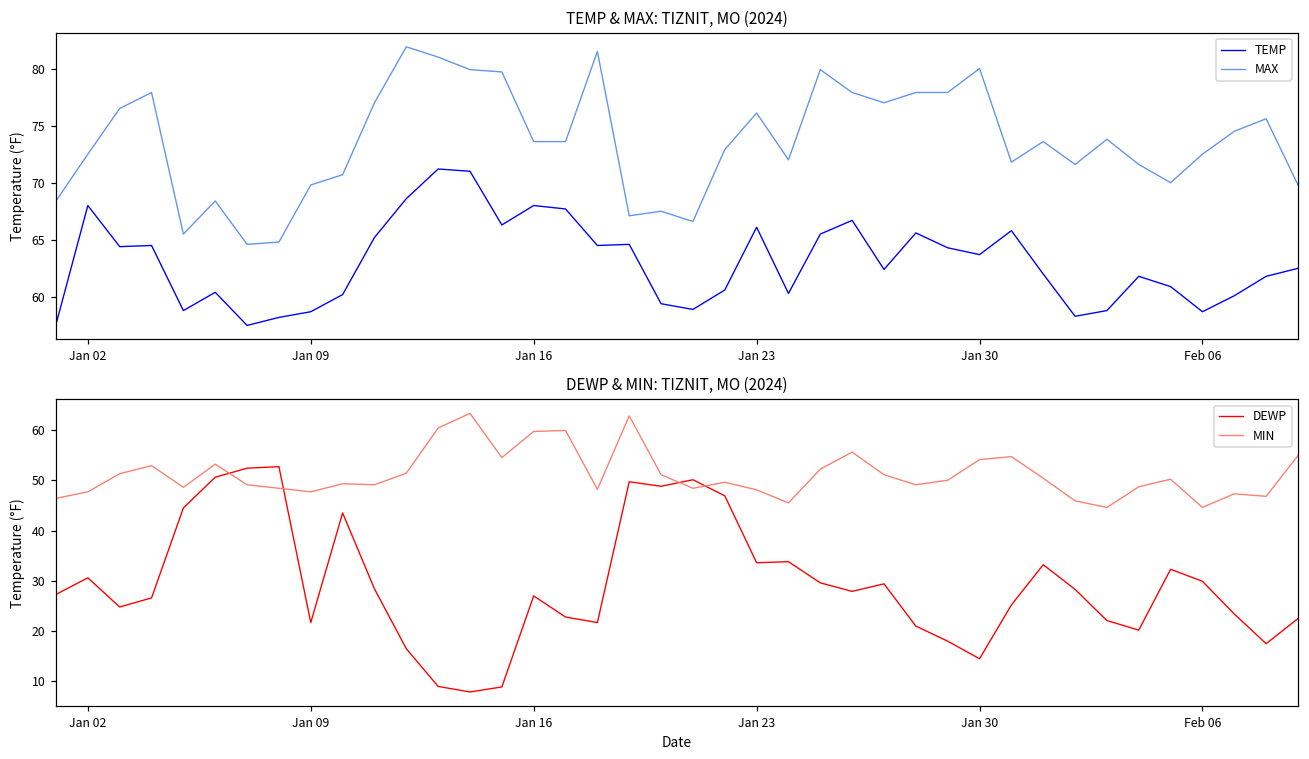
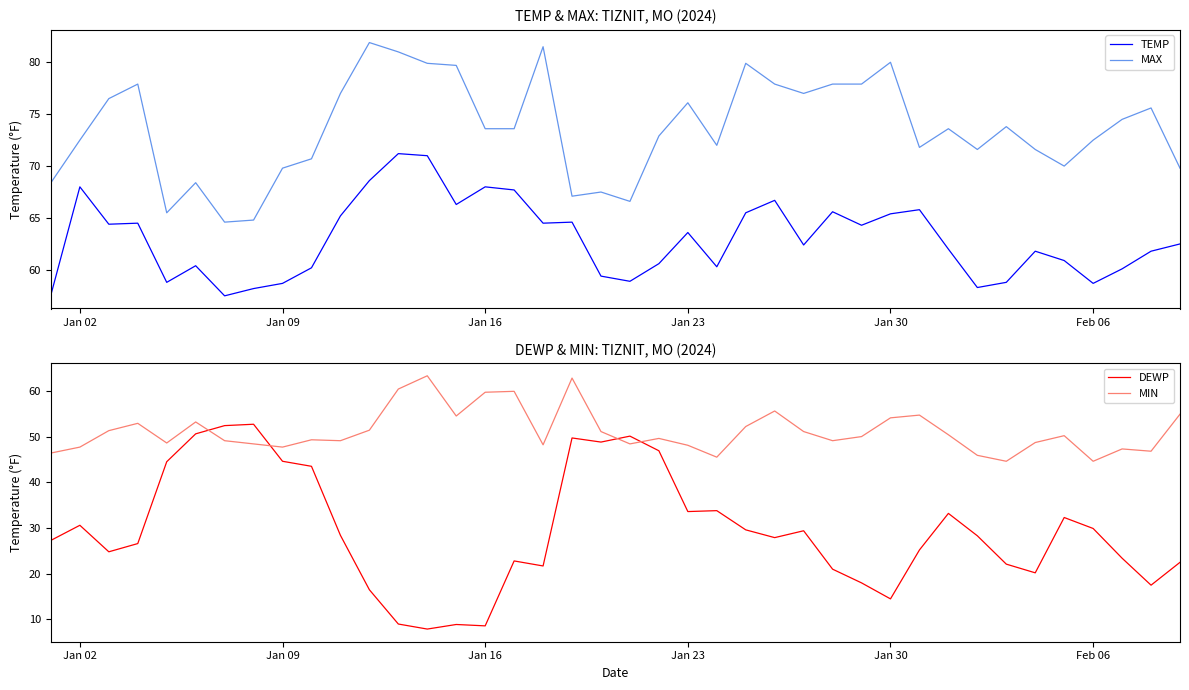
TEMP & MAX: TIZNIT, MO (2024), TEMP, Jan 23: 66.1 -> 63.6
TEMP & MAX: TIZNIT, MO (2024), TEMP, Jan 30: 63.7 -> 65.4
DEWP & MIN: TIZNIT, MO (2024), DEWP, Jan 09: 22 -> 45
DEWP & MIN: TIZNIT, MO (2024), DEWP, Jan 16: 27 -> 9
